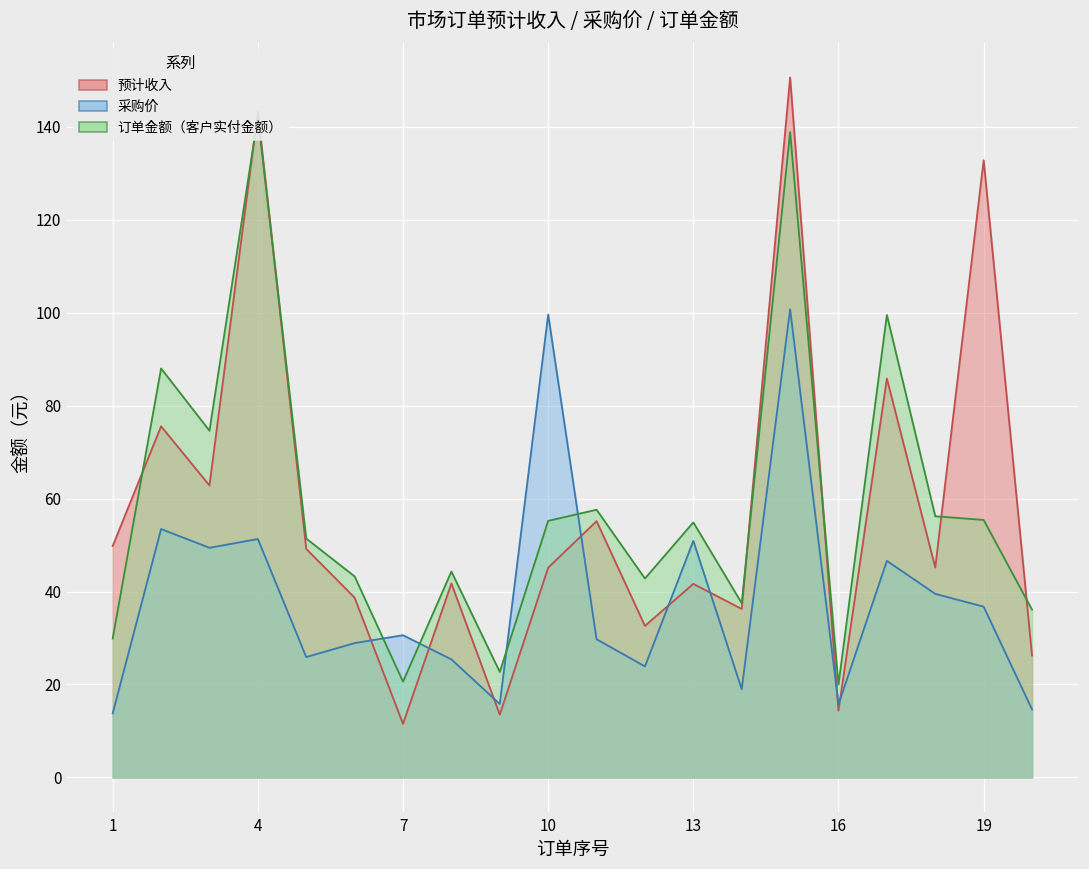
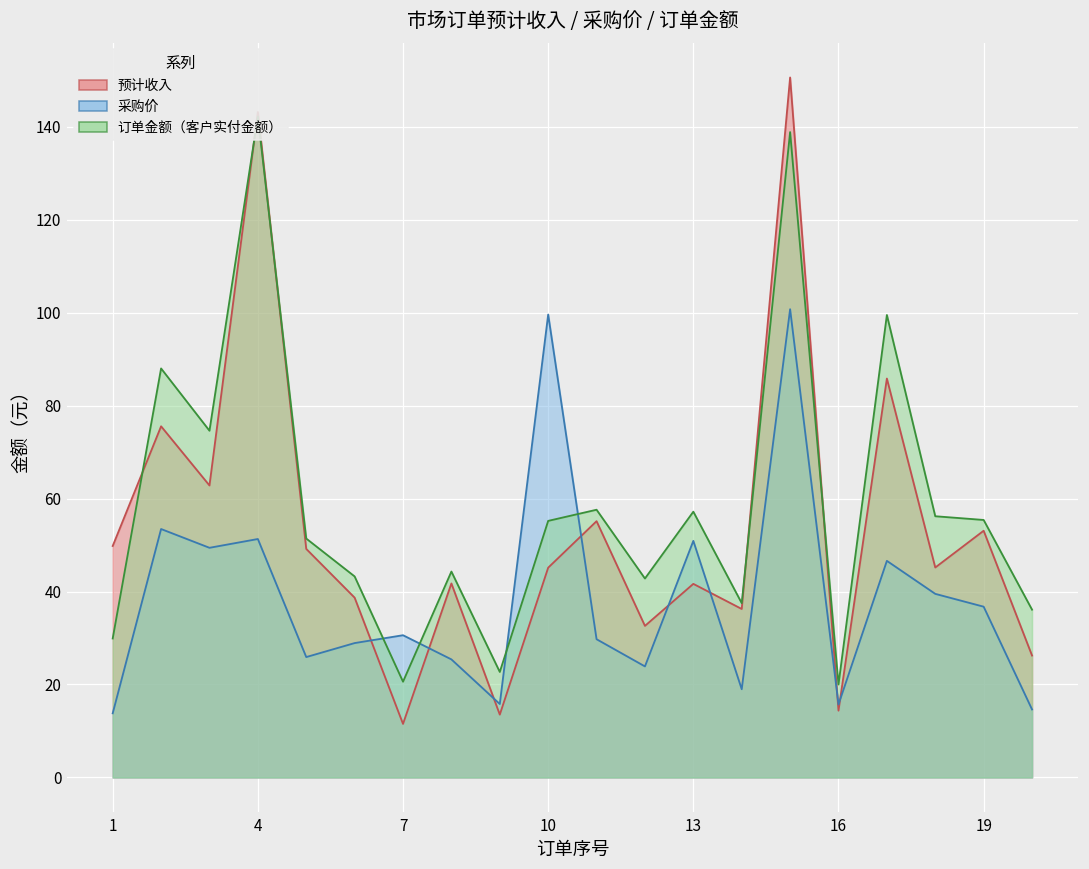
订单金额（客户实付金额）, 13: 55 -> 57
预计收入, 19: 133 -> 53
